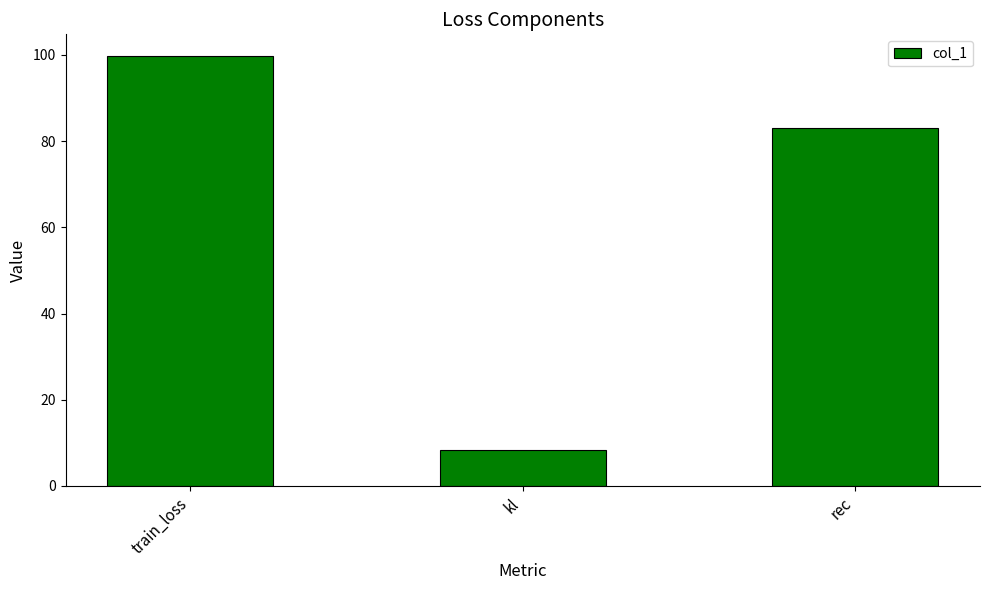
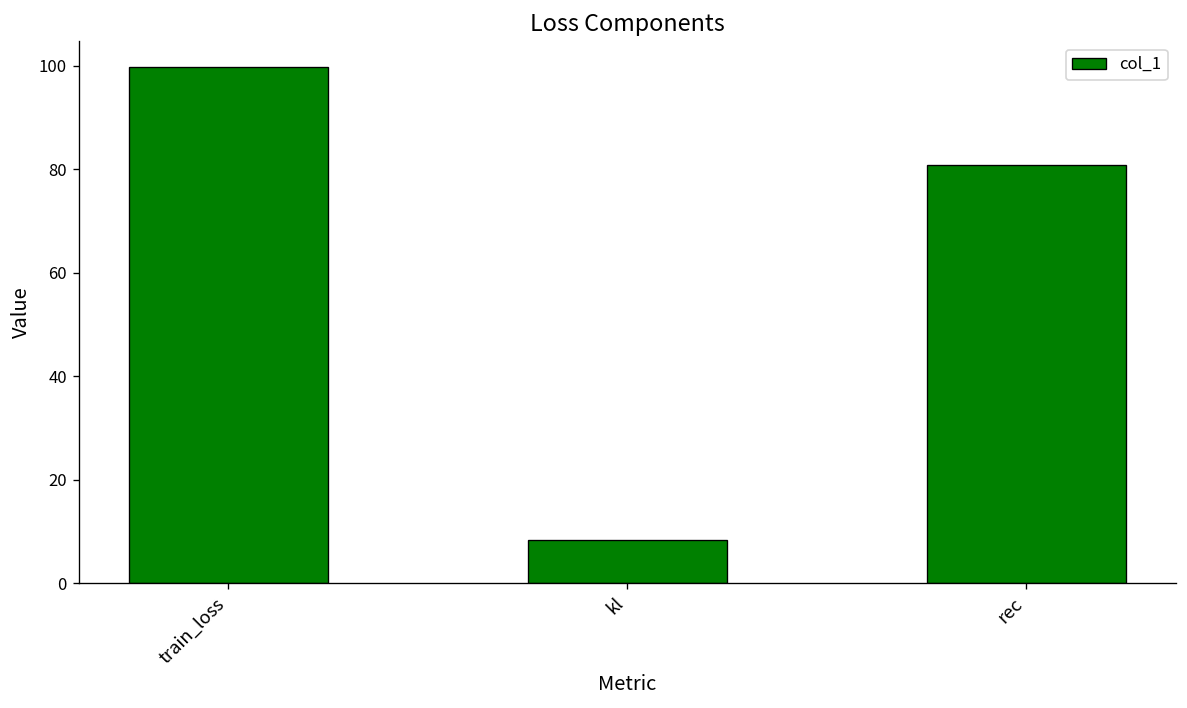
rec: 83 -> 81
